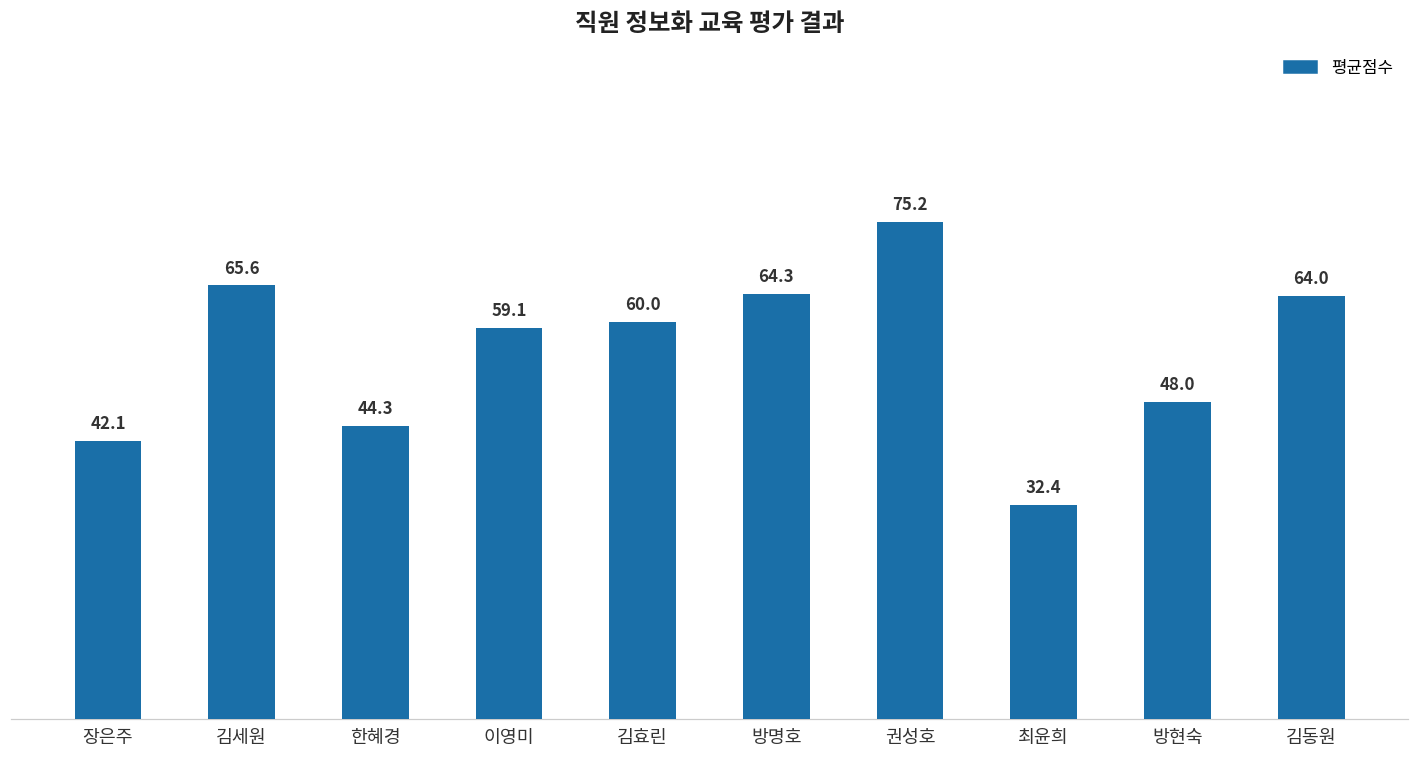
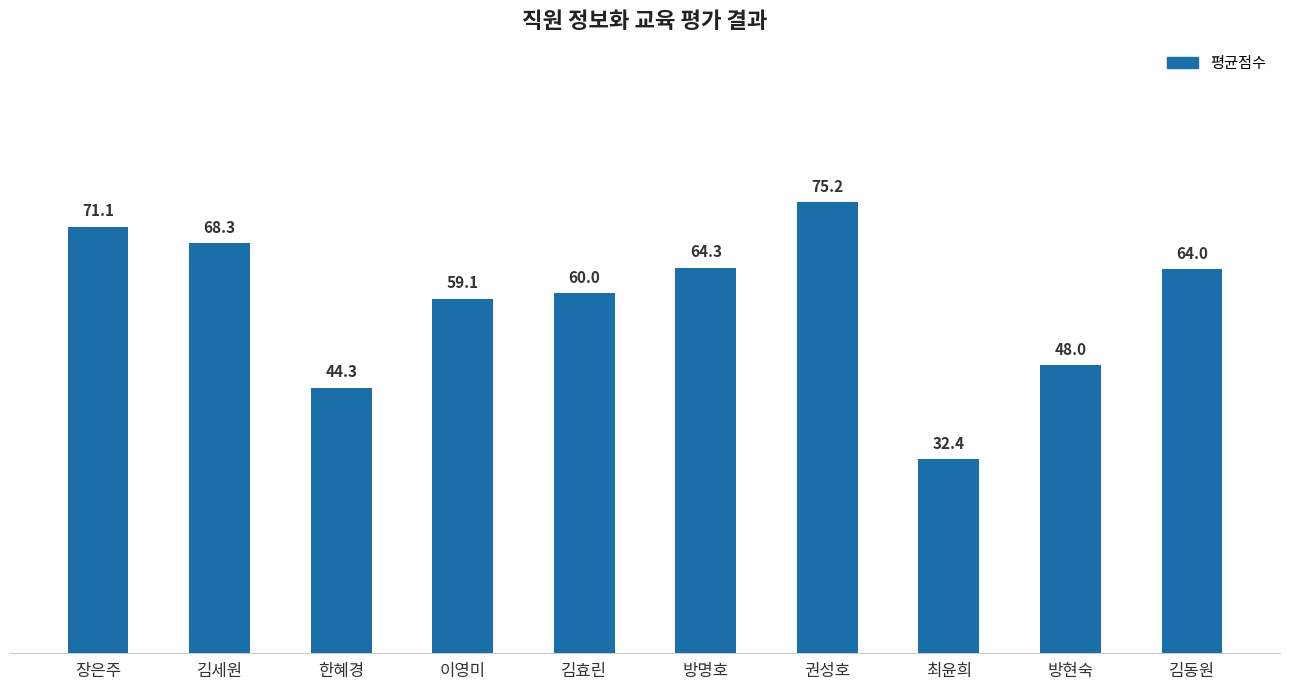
장은주: 42.1 -> 71.1
김세원: 65.6 -> 68.3
